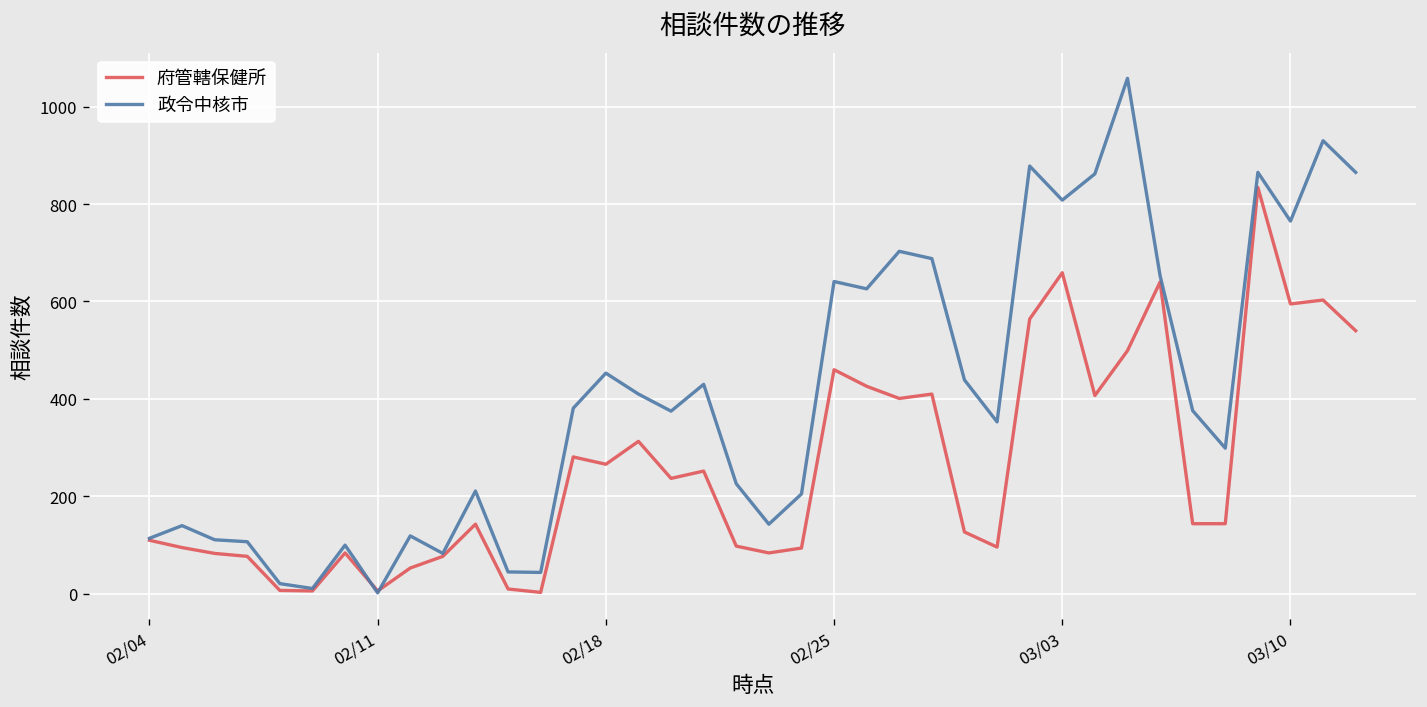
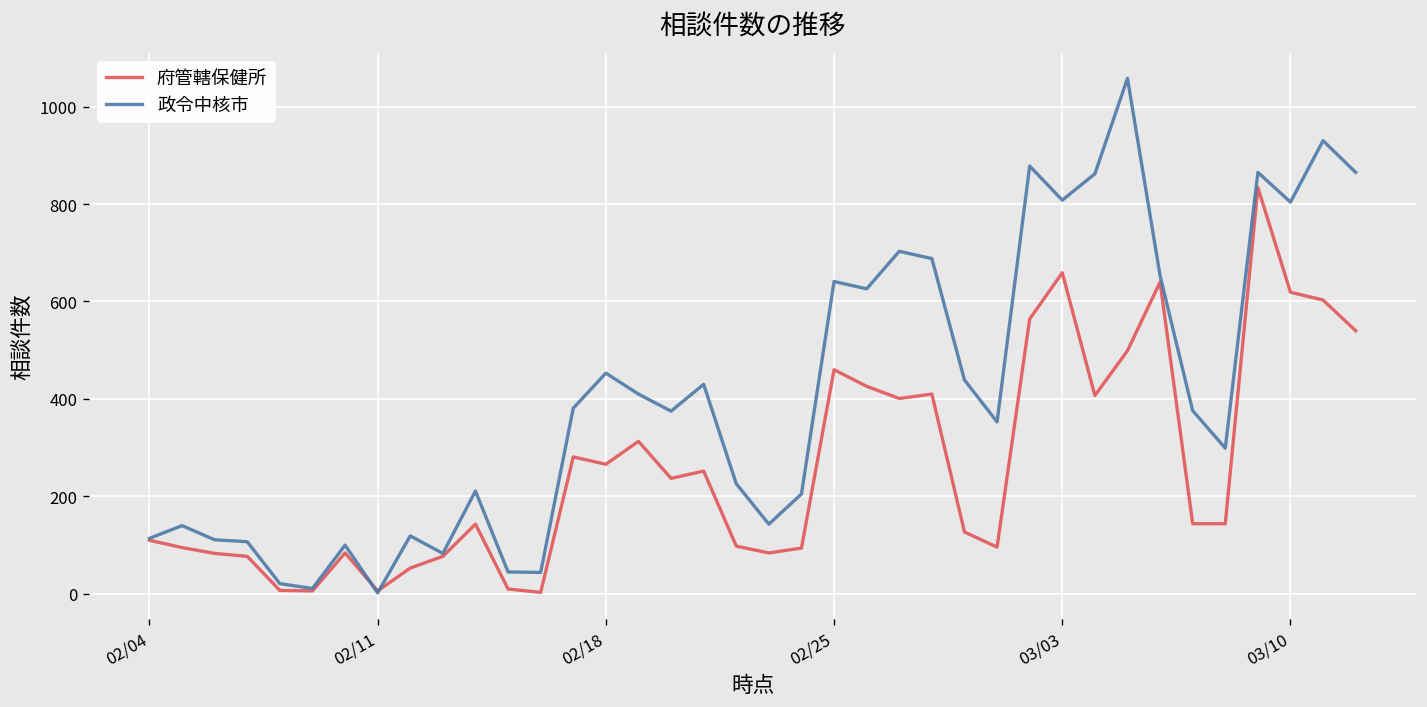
府管轄保健所, 03/10: 600 -> 620
政令中核市, 03/10: 770 -> 800
